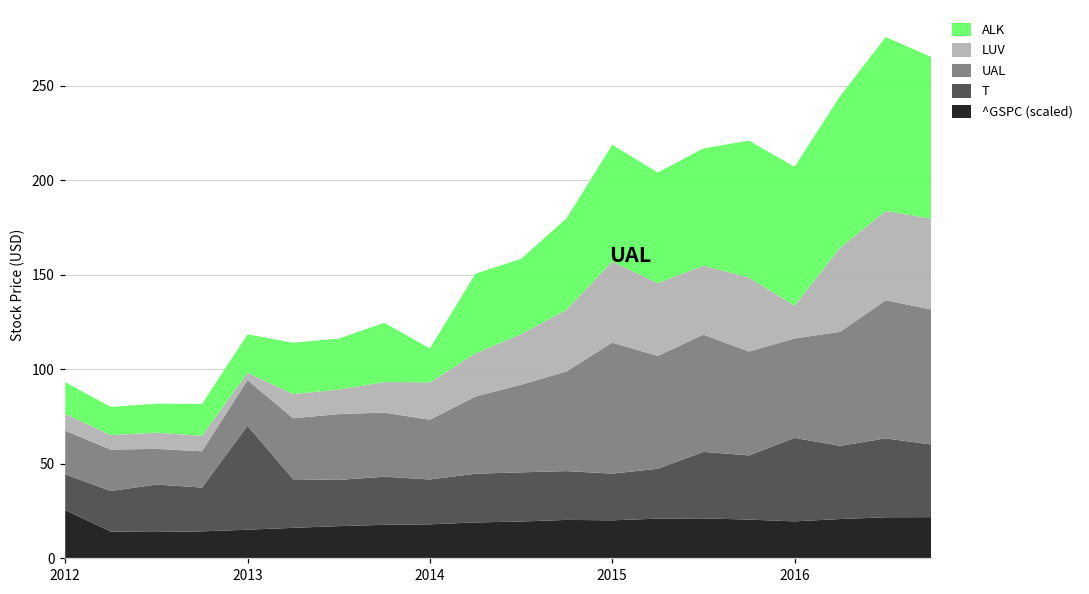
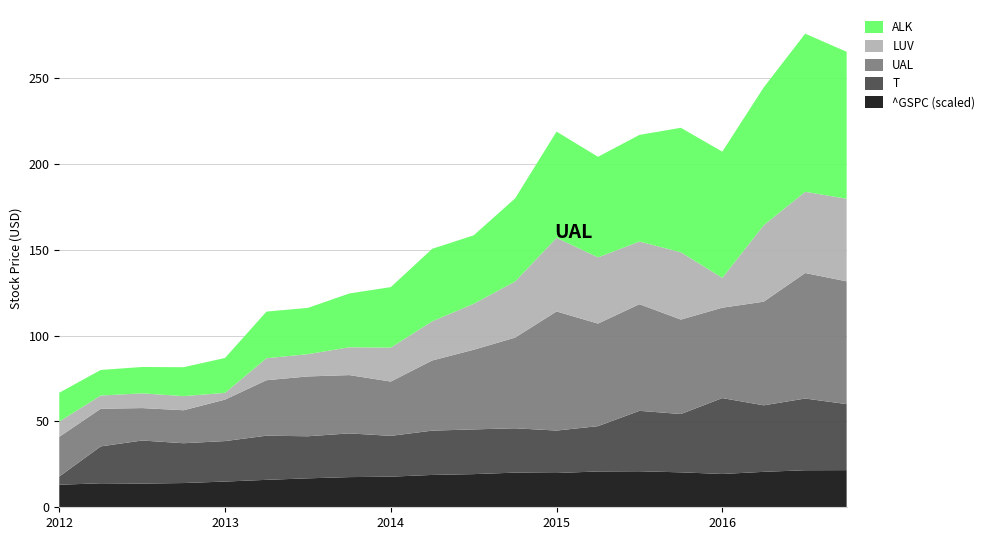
^GSPC (scaled), 2012: 25 -> 13
T, 2012: 19 -> 5
T, 2013: 55 -> 24
ALK, 2014: 18 -> 35
